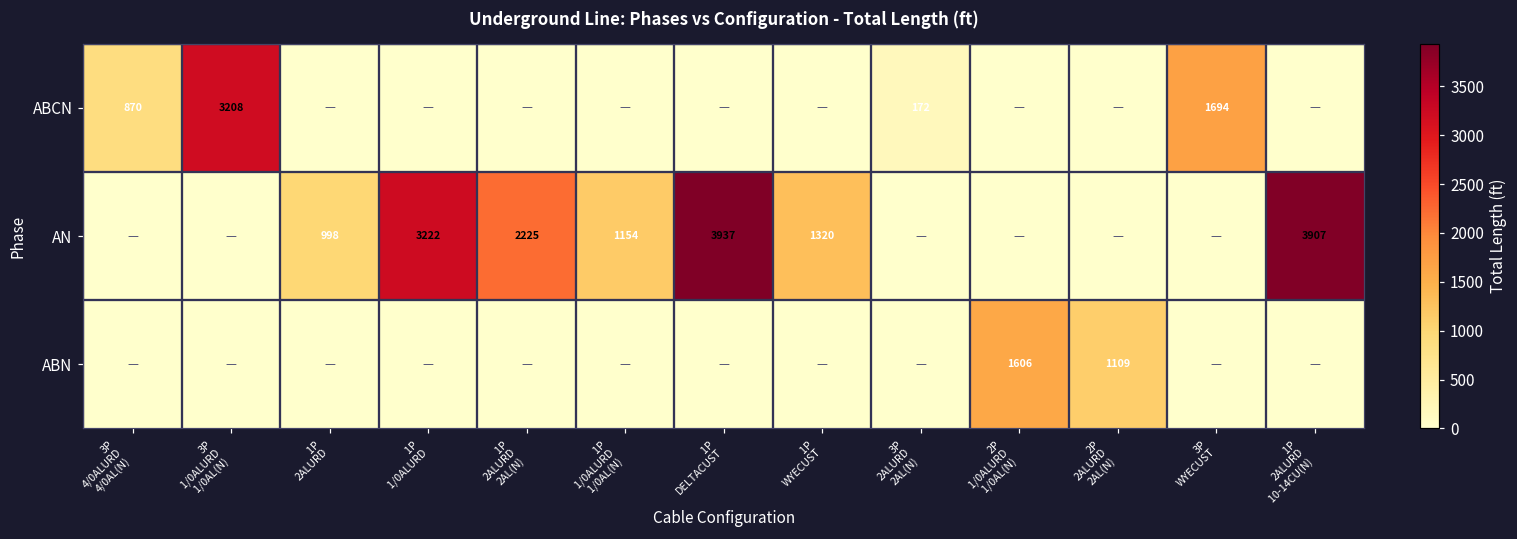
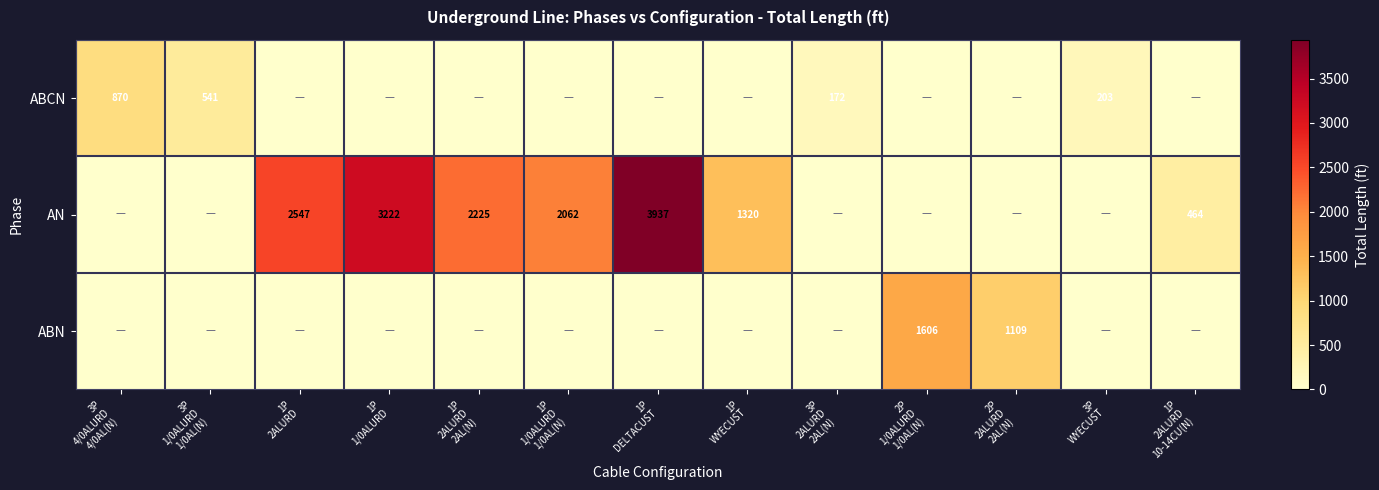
ABCN, 3P 1/0ALURD 1/0AL(N): 3208 -> 541
ABCN, 3P WYECUST: 1694 -> 203
AN, 1P 2ALURD: 998 -> 2547
AN, 1P 1/0ALURD 1/0AL(N): 1154 -> 2062
AN, 1P 2ALURD 10-14CU(N): 3907 -> 464
